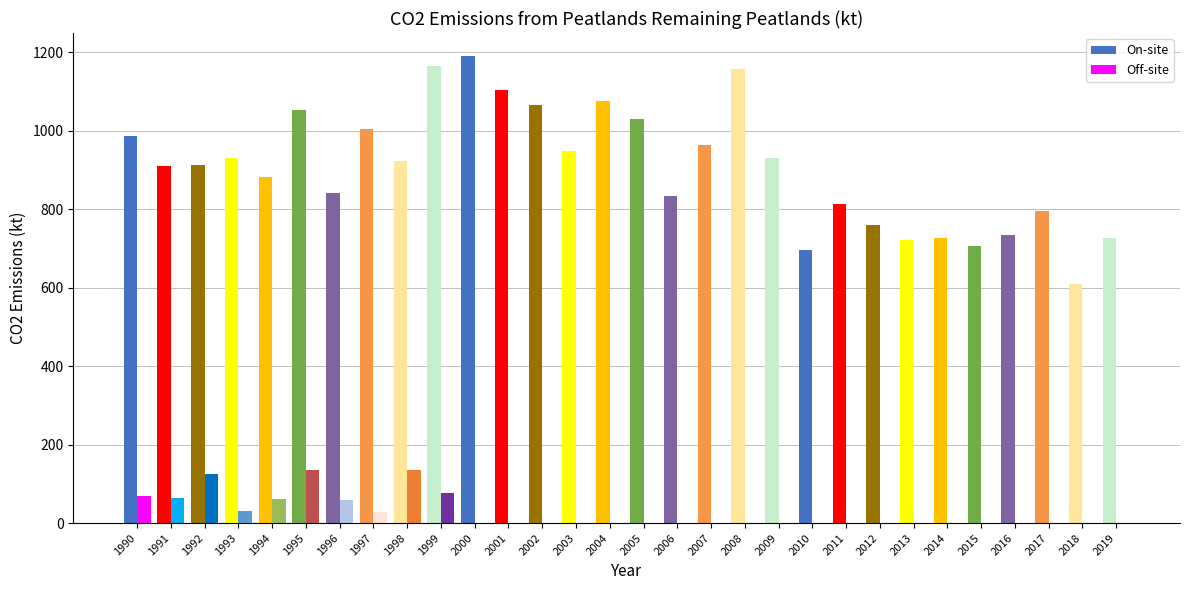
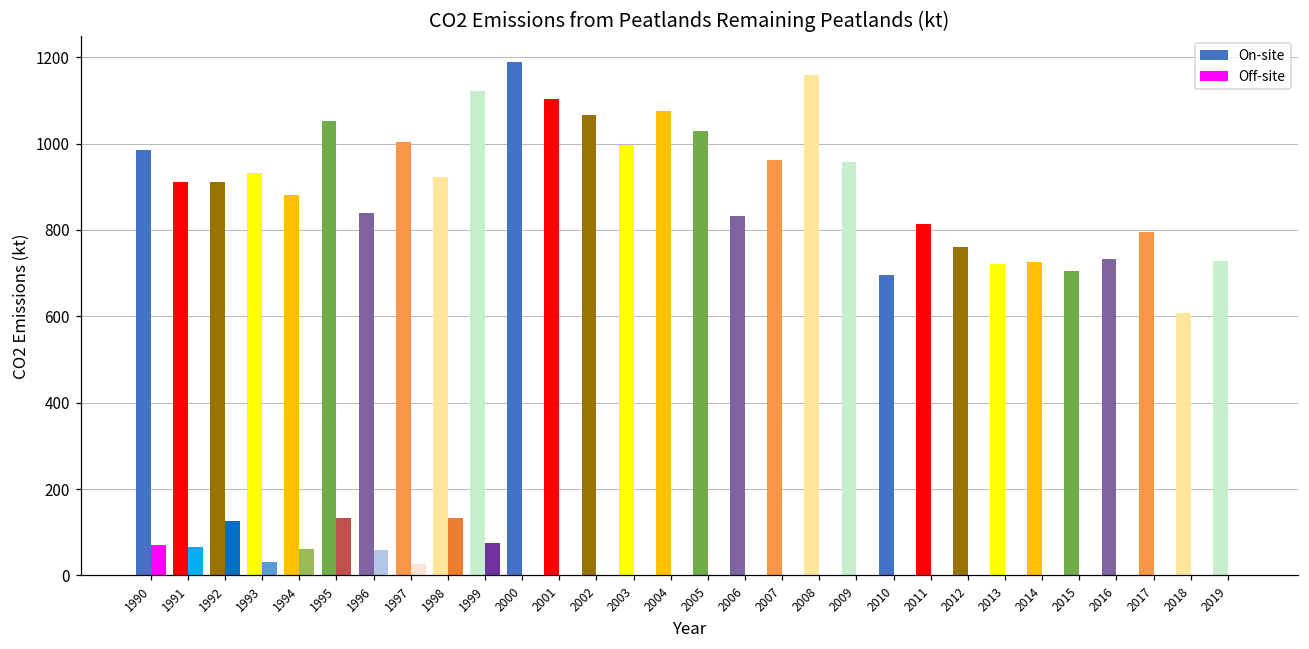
On-site, 1999: 1160 -> 1120
On-site, 2003: 950 -> 1000
On-site, 2009: 930 -> 960
